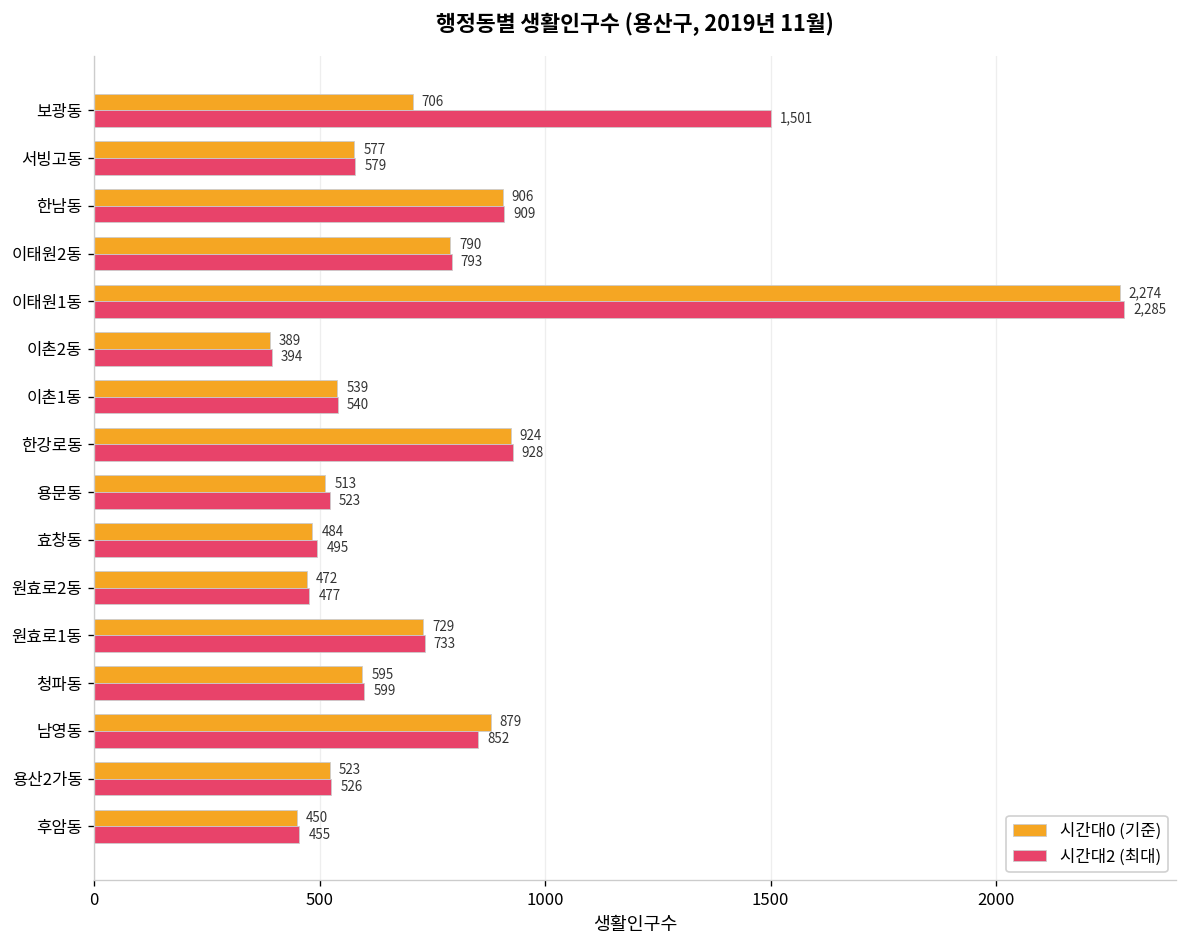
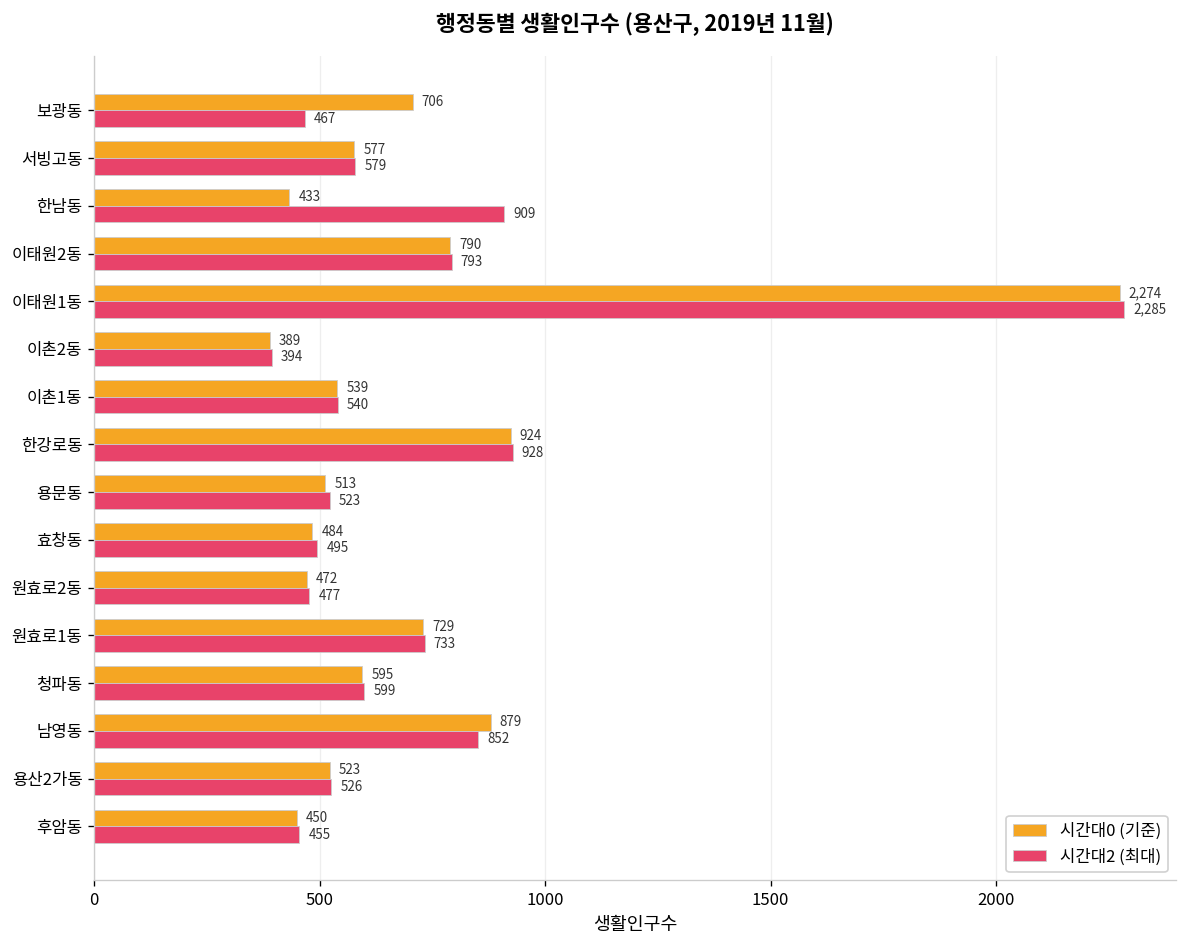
시간대2 (최대), 보광동: 1,501 -> 467
시간대0 (기준), 한남동: 906 -> 433
